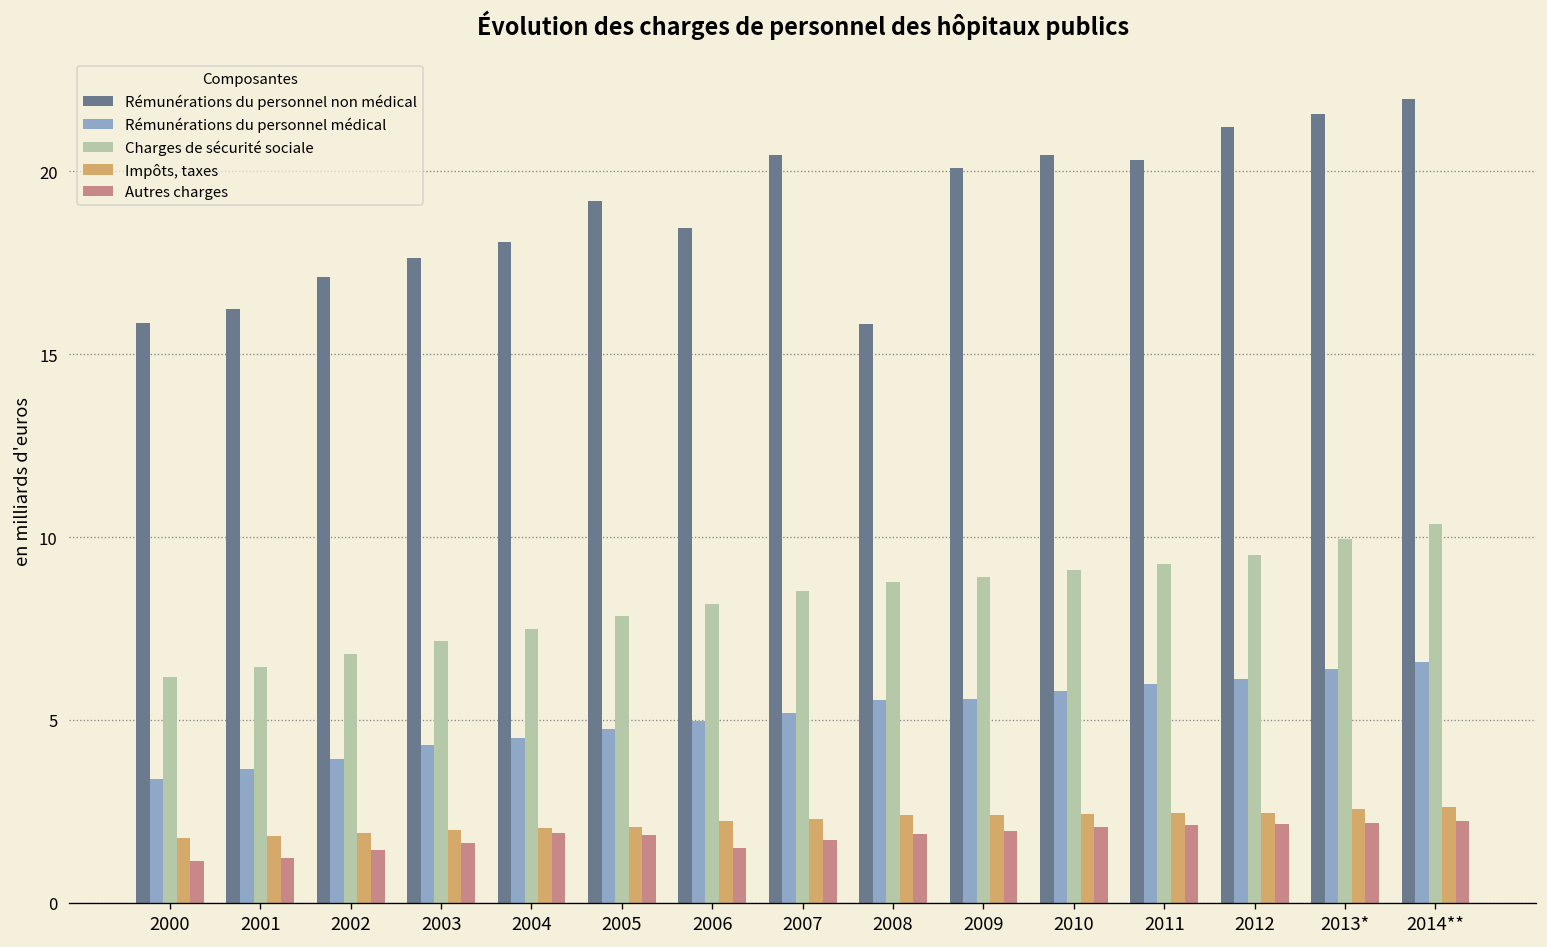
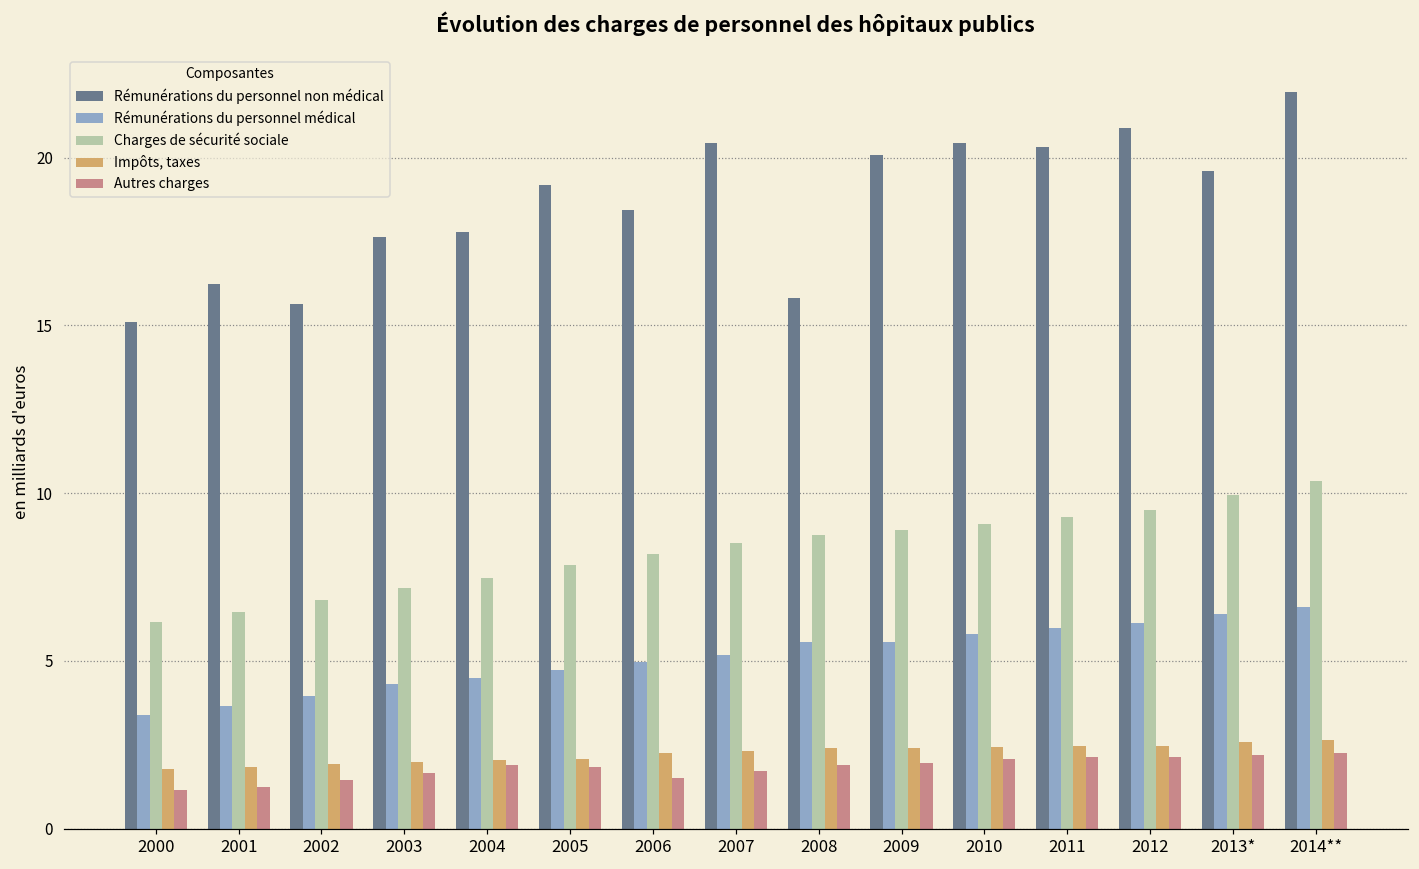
Rémunérations du personnel non médical, 2000: 15.8 -> 15.1
Rémunérations du personnel non médical, 2002: 17.1 -> 15.6
Rémunérations du personnel non médical, 2004: 18.1 -> 17.8
Rémunérations du personnel non médical, 2012: 21.2 -> 20.9
Rémunérations du personnel non médical, 2013*: 21.5 -> 19.6
